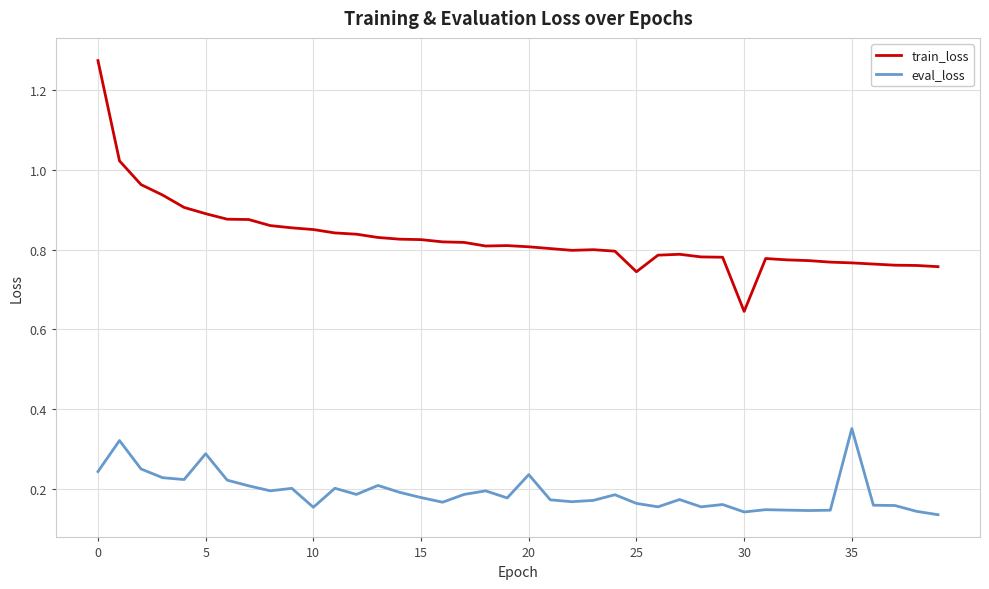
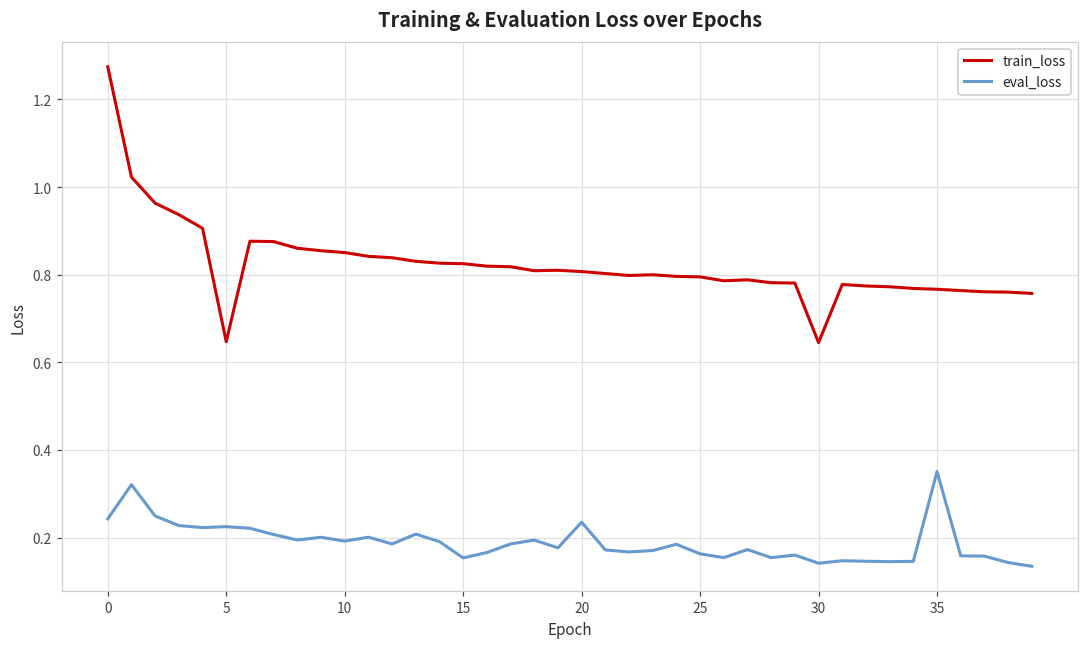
train_loss, 5: 0.89 -> 0.65
eval_loss, 5: 0.29 -> 0.22
eval_loss, 10: 0.15 -> 0.19
eval_loss, 15: 0.18 -> 0.15
train_loss, 25: 0.74 -> 0.79
